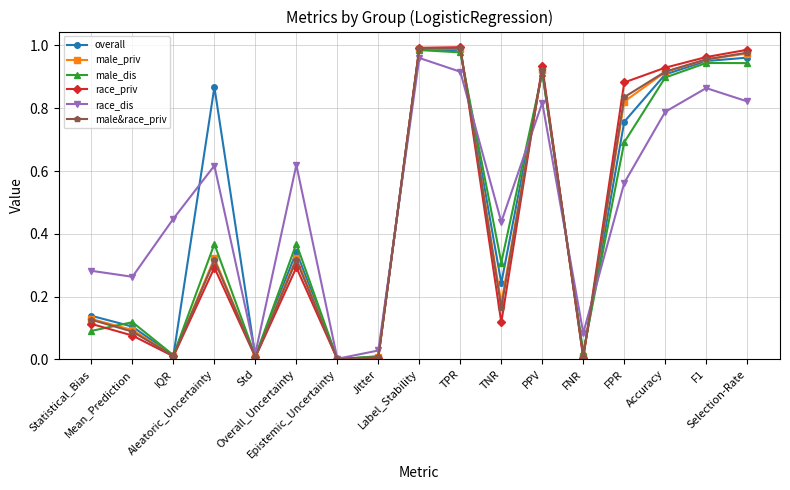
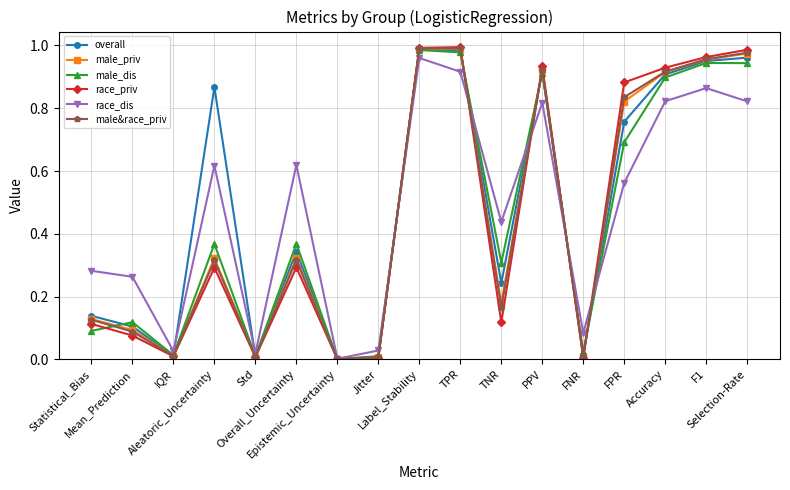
race_dis, IQR: 0.45 -> 0.03
race_dis, Accuracy: 0.79 -> 0.82
